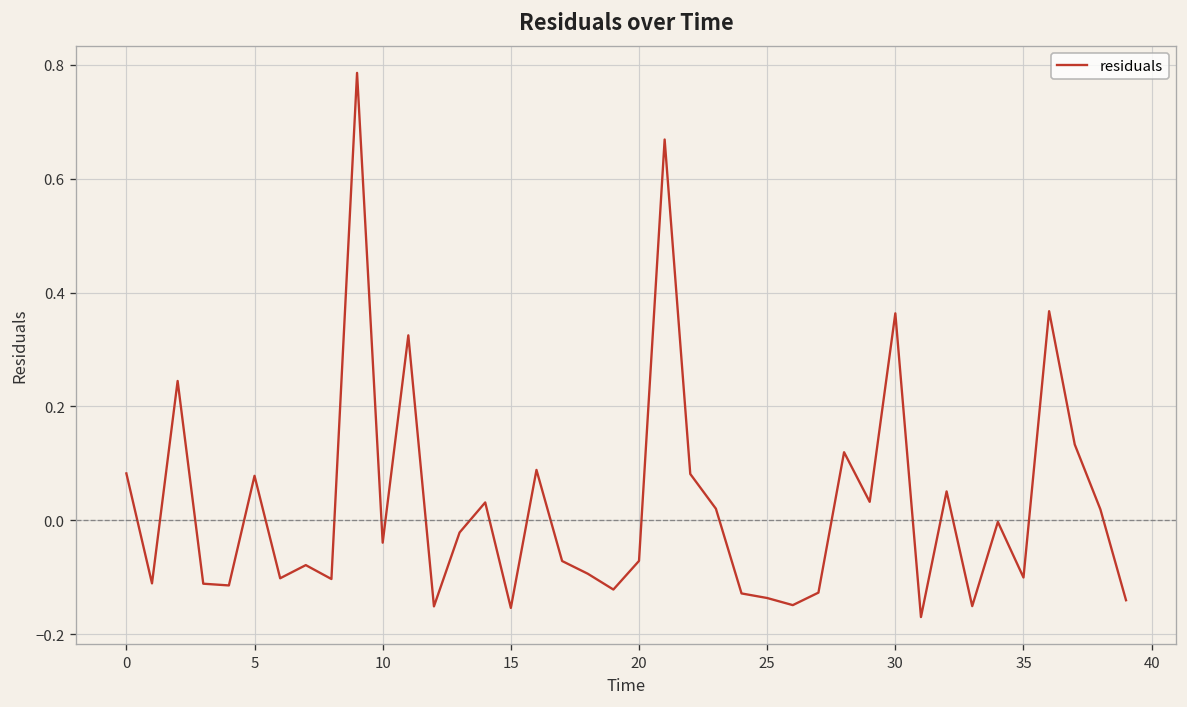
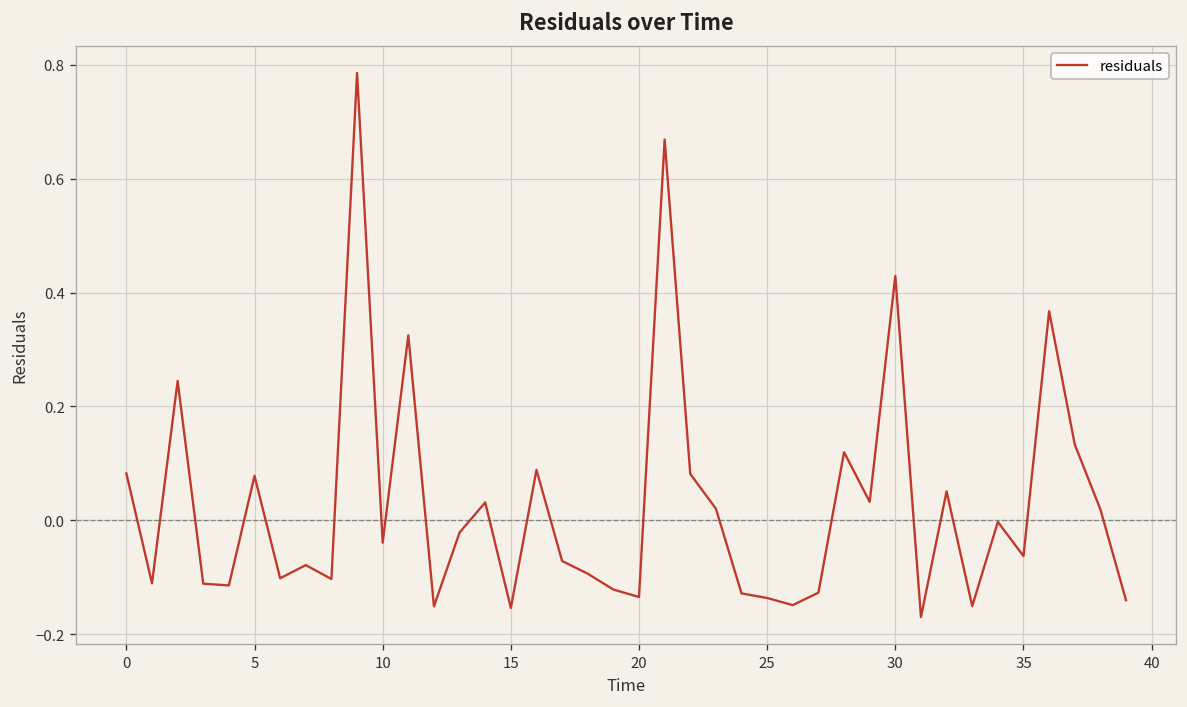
20: -0.07 -> -0.13
30: 0.36 -> 0.43
35: -0.10 -> -0.06
